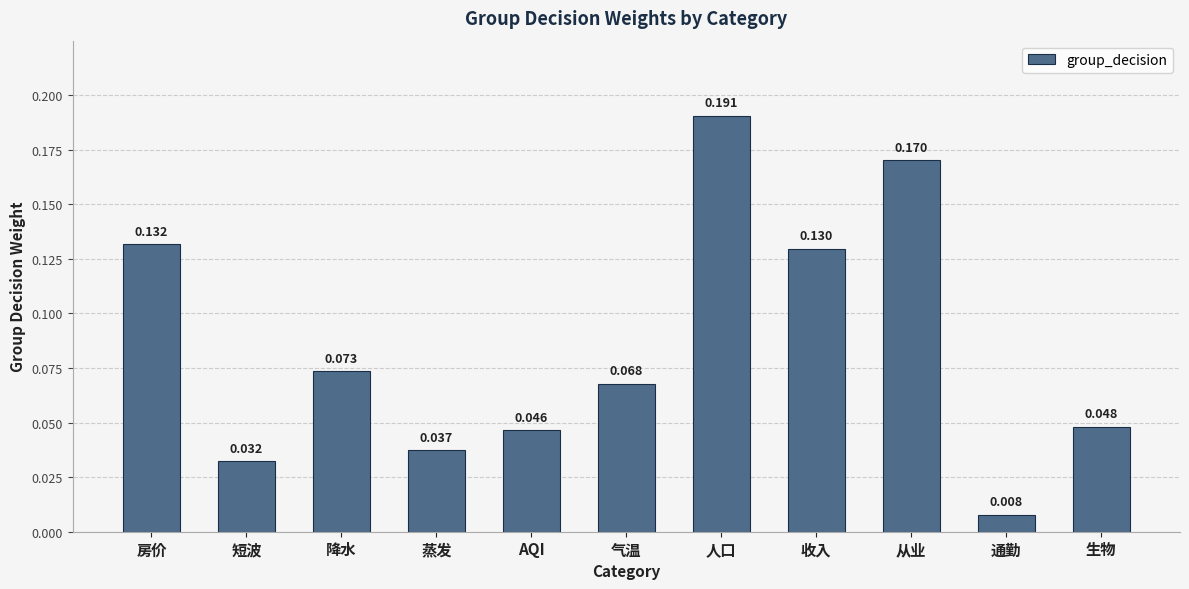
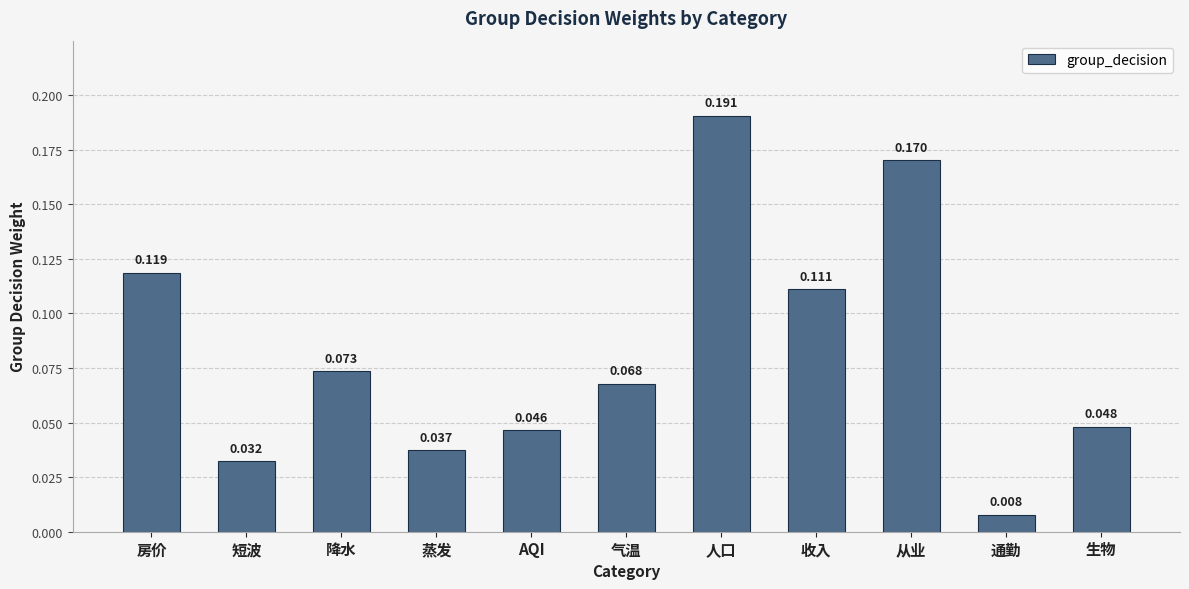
房价: 0.132 -> 0.119
收入: 0.130 -> 0.111
